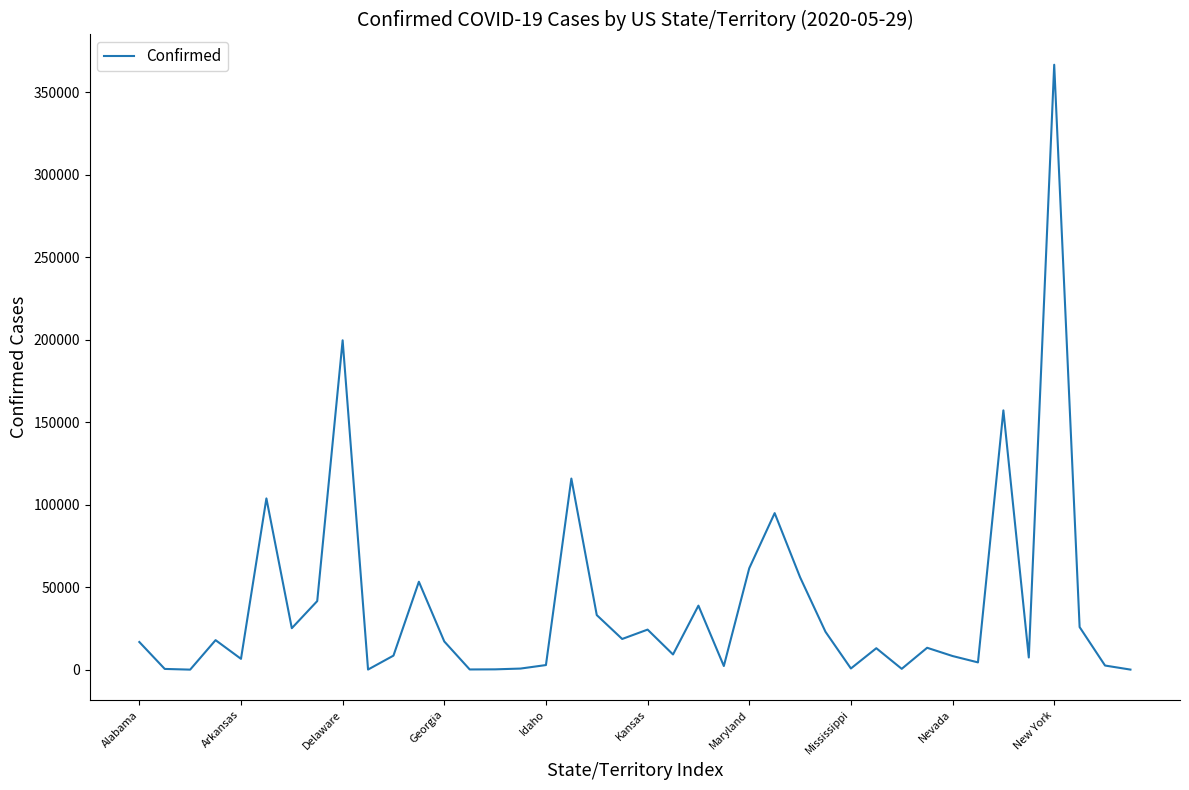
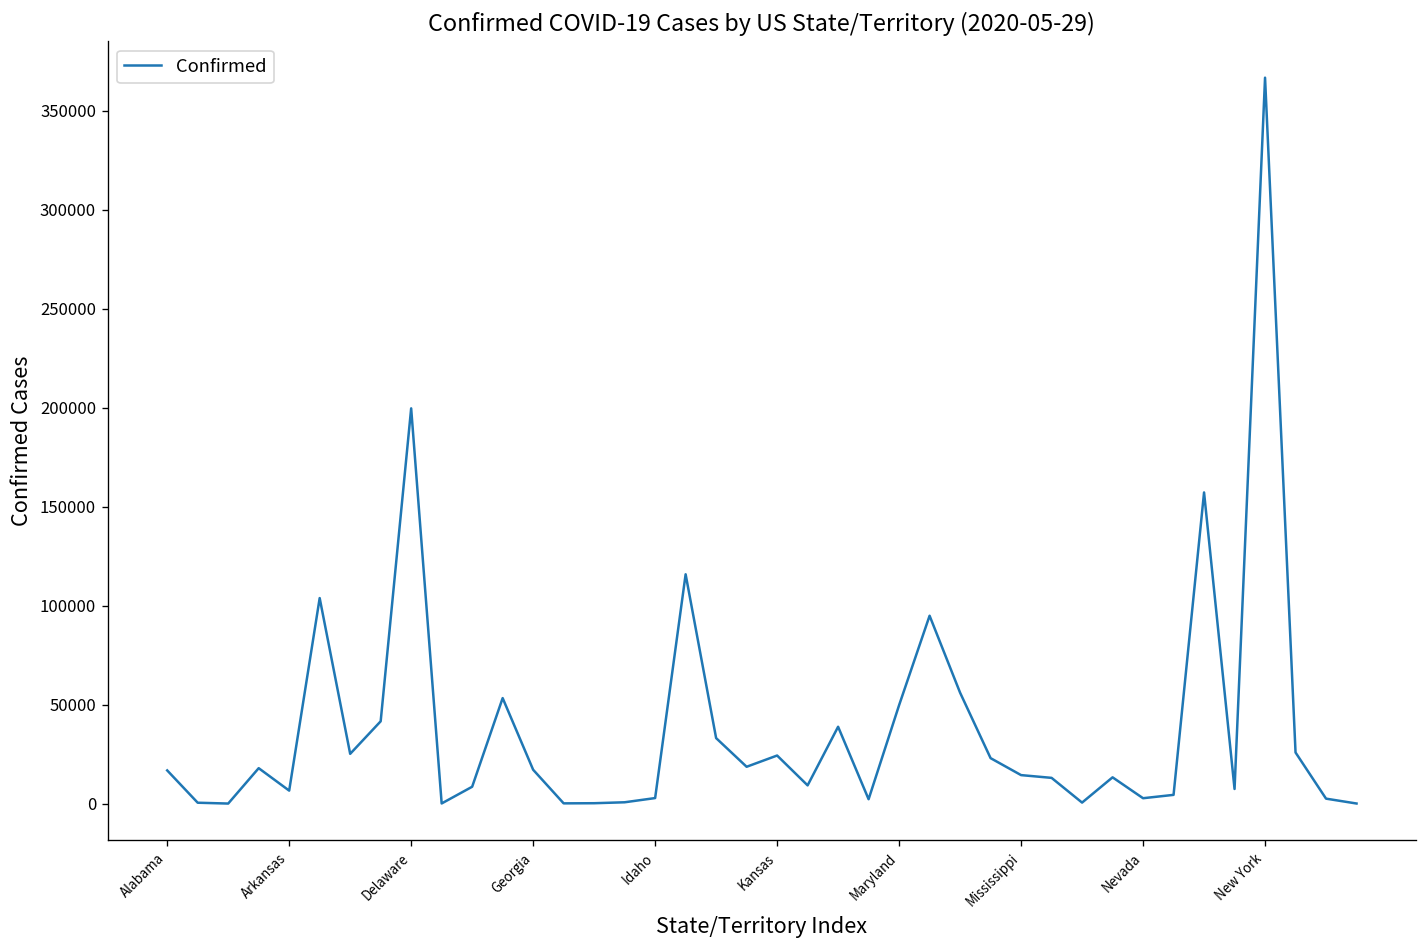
Maryland: 61000 -> 50000
Mississippi: 1000 -> 14000
Nevada: 8000 -> 3000
